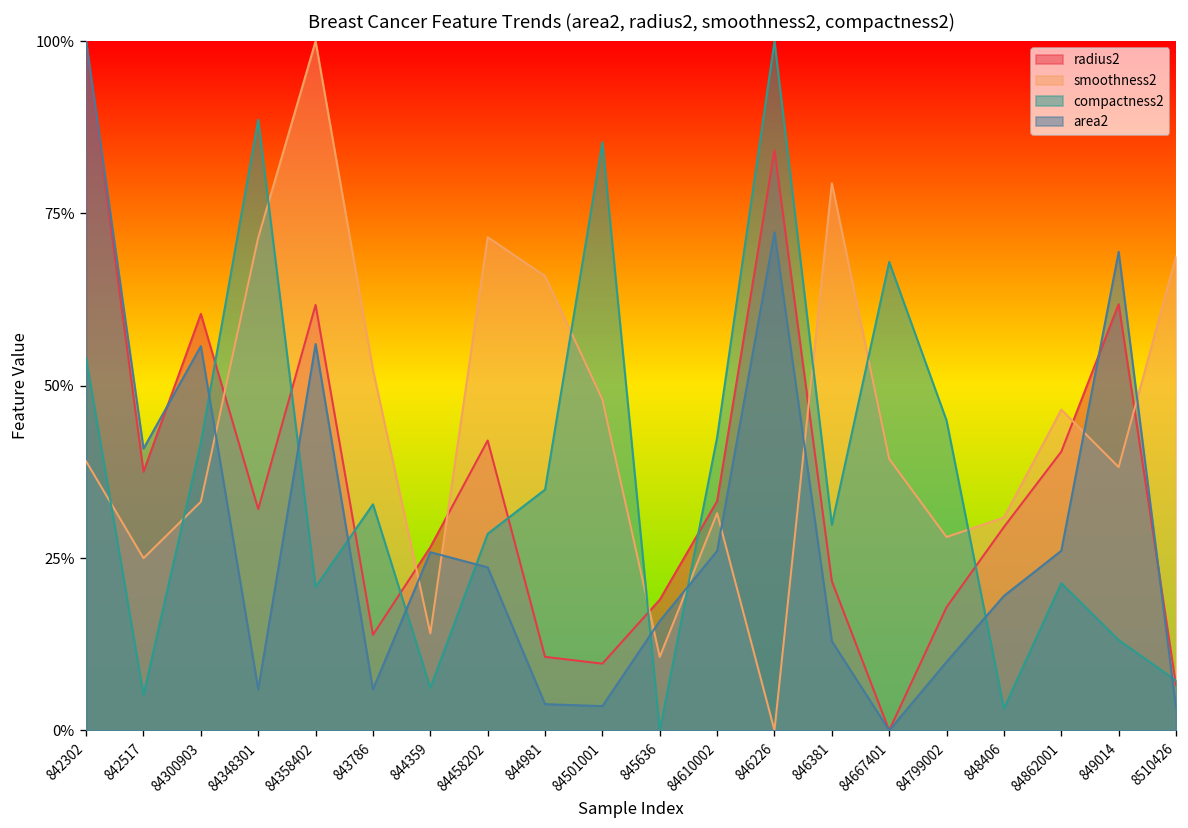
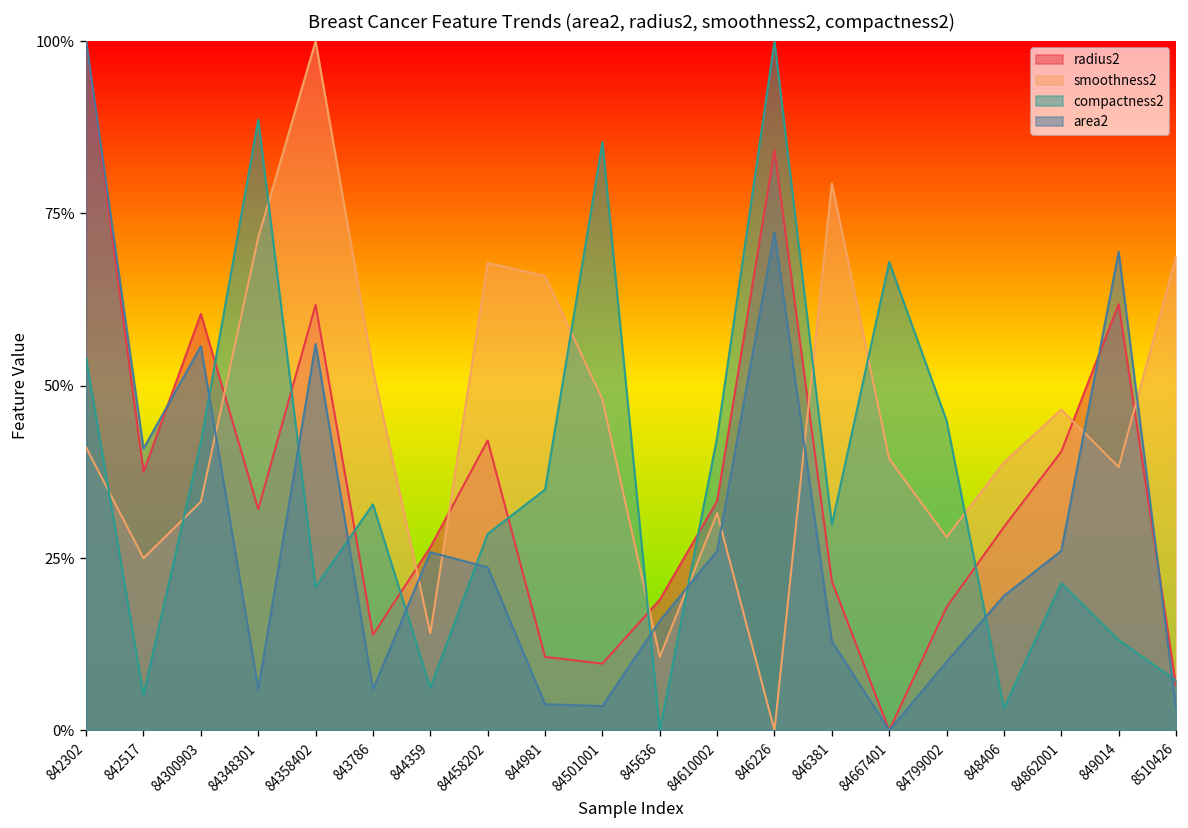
smoothness2, 842302: 39% -> 41%
smoothness2, 84458202: 72% -> 68%
smoothness2, 848406: 31% -> 39%
